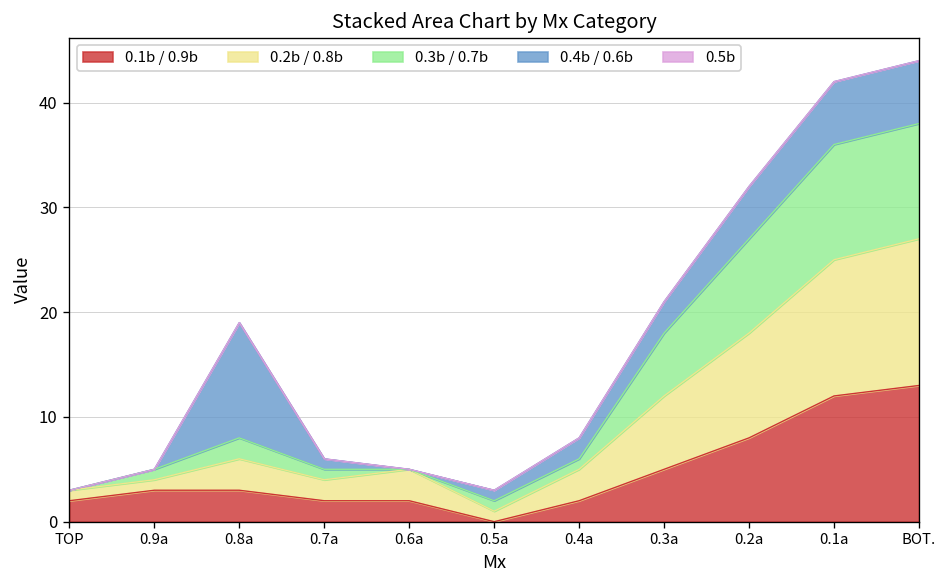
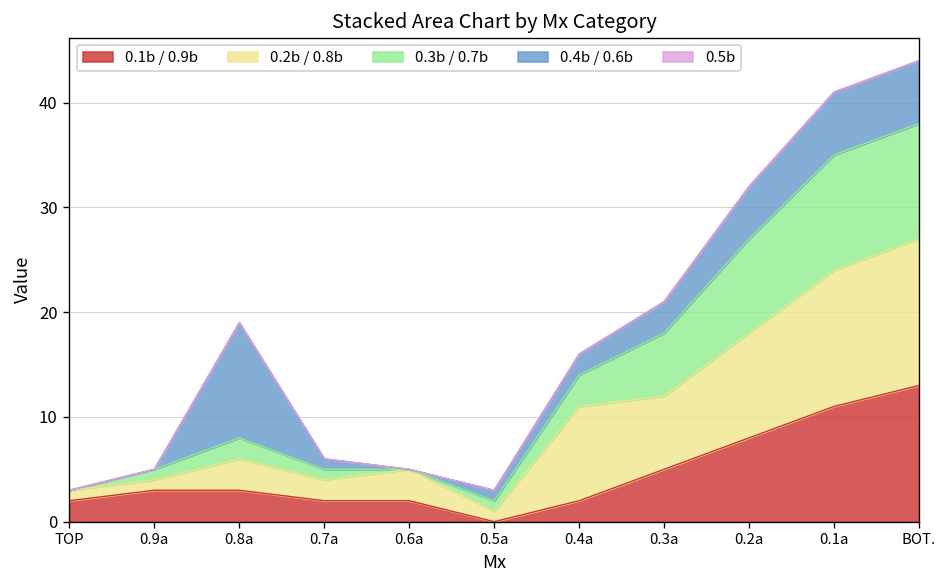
0.2b / 0.8b, 0.4a: 3 -> 9
0.3b / 0.7b, 0.4a: 1 -> 3
0.1b / 0.9b, 0.1a: 12 -> 11
